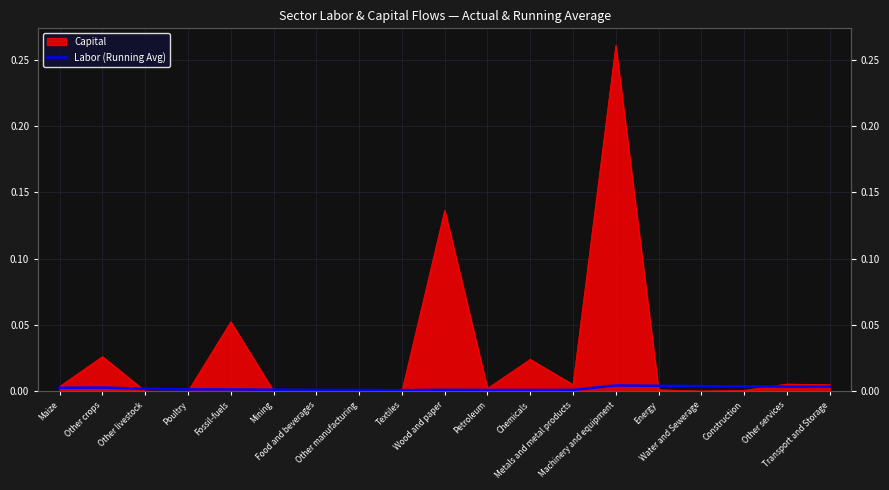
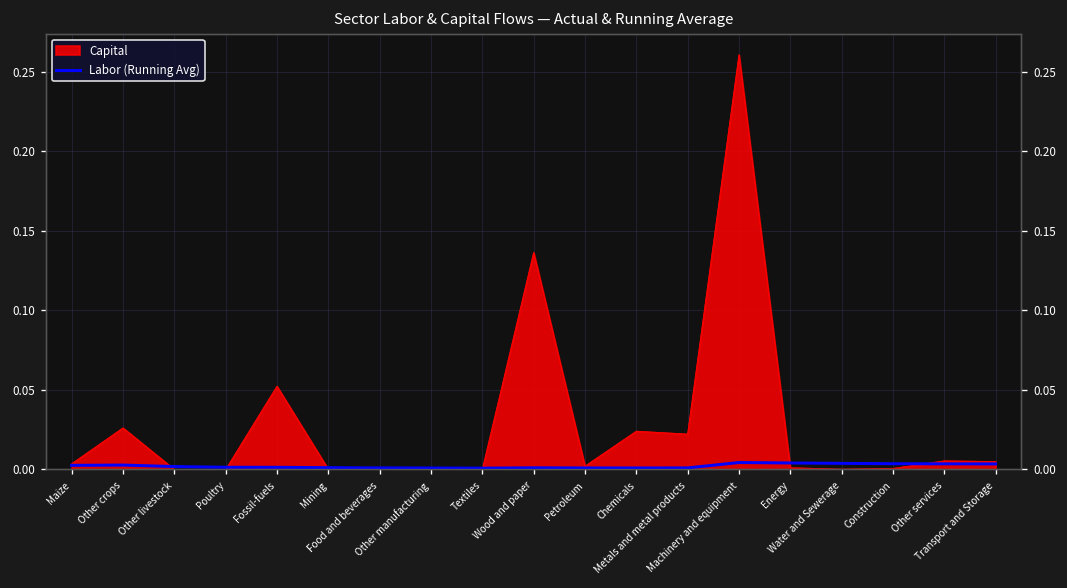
Capital, Metals and metal products: 0.005 -> 0.022
